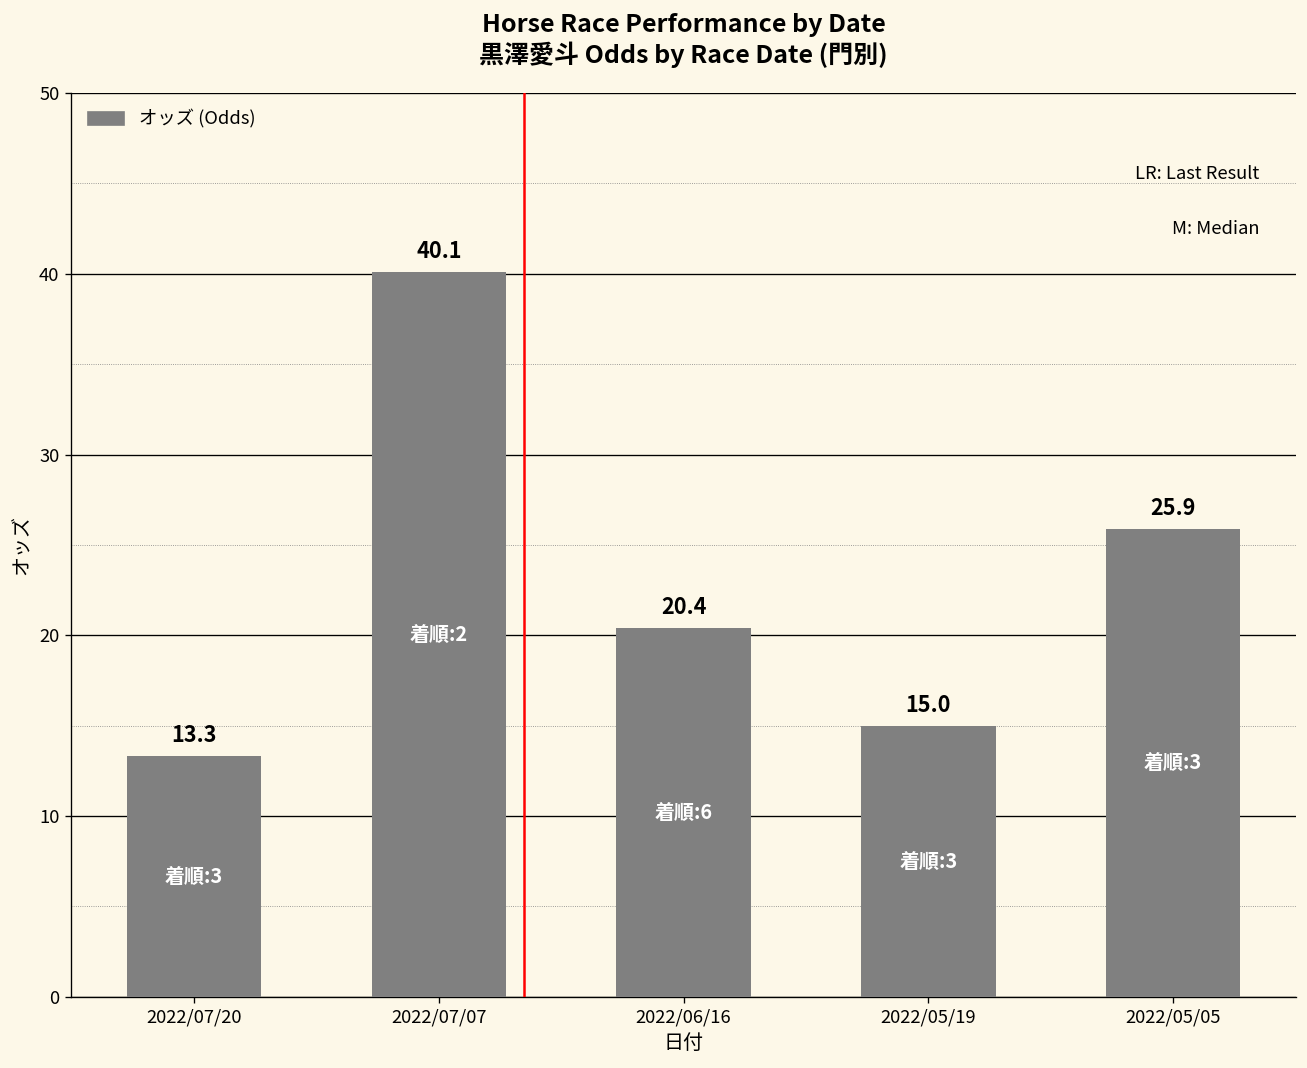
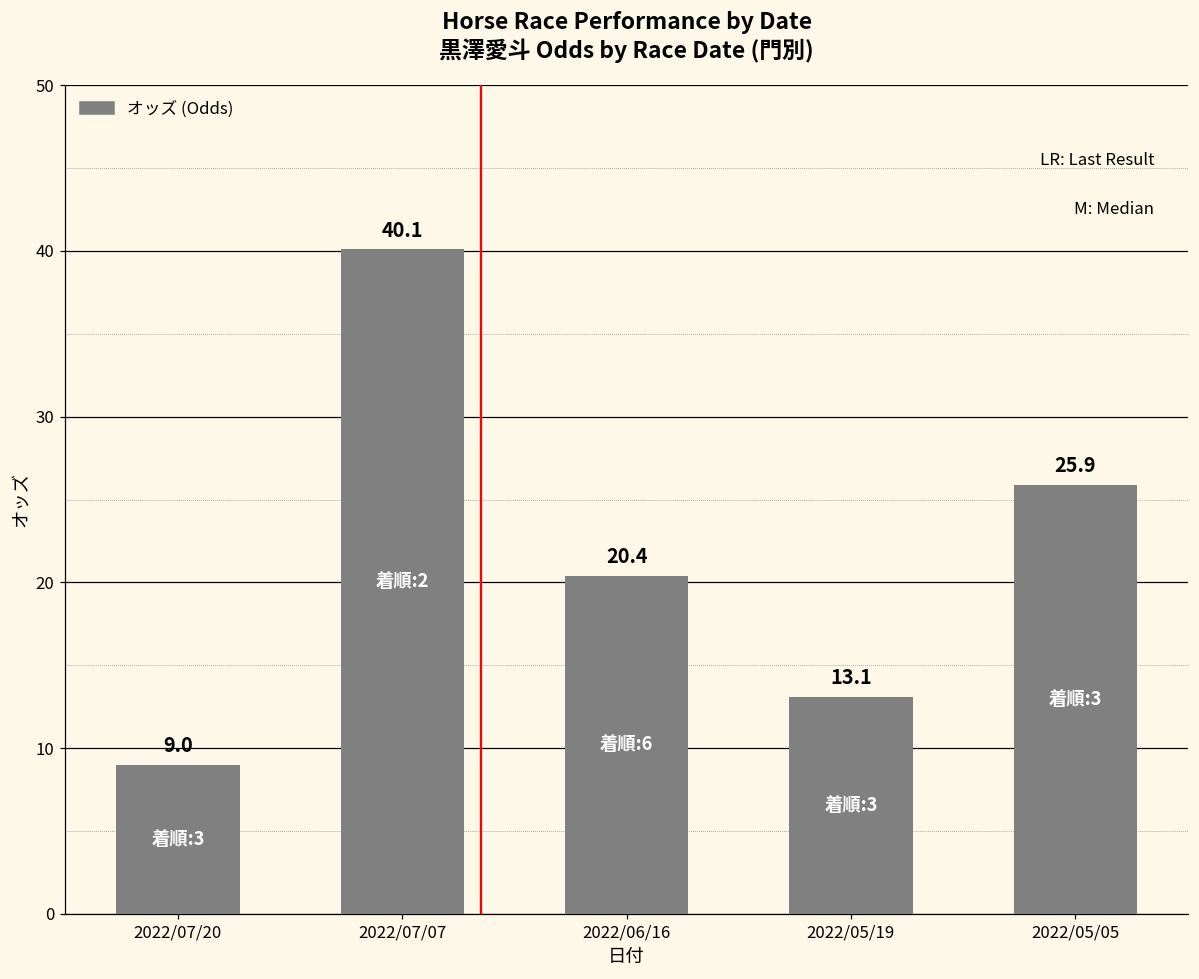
2022/07/20: 13.3 -> 9.0
2022/05/19: 15.0 -> 13.1
